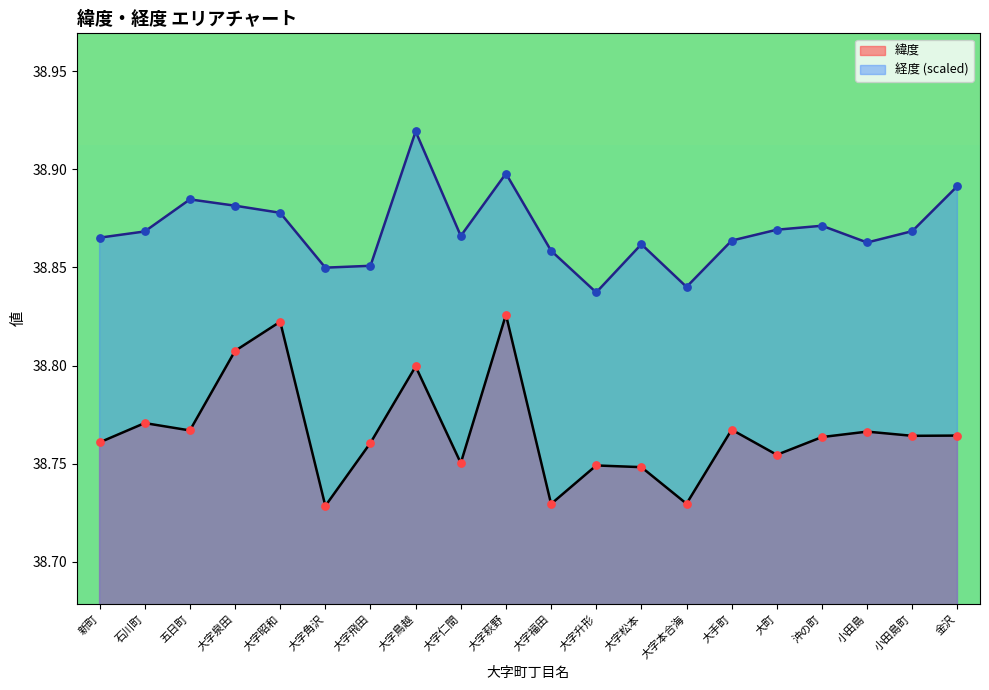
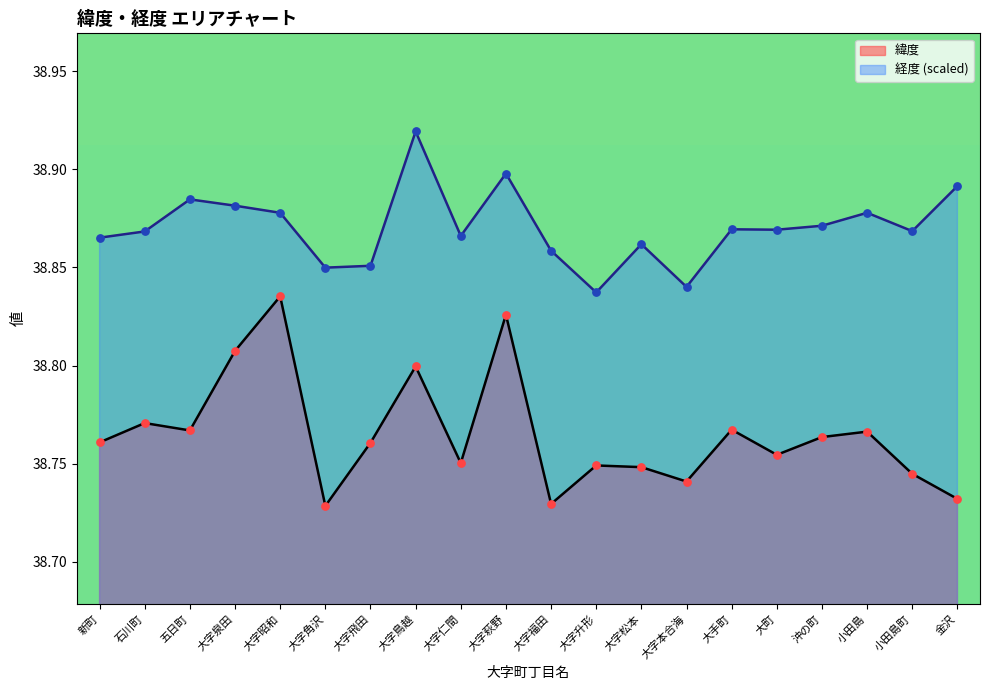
緯度, 大字昭和: 38.822 -> 38.835
緯度, 大字本合海: 38.730 -> 38.741
経度 (scaled), 大手町: 38.864 -> 38.869
経度 (scaled), 小田島: 38.863 -> 38.878
緯度, 小田島町: 38.764 -> 38.745
緯度, 金沢: 38.764 -> 38.732
